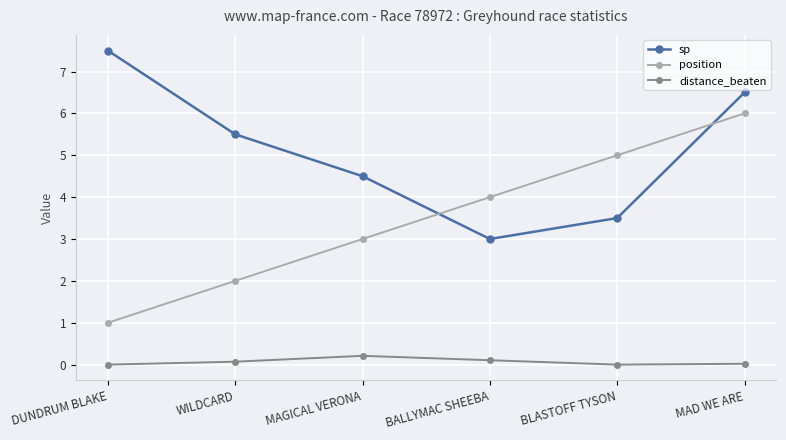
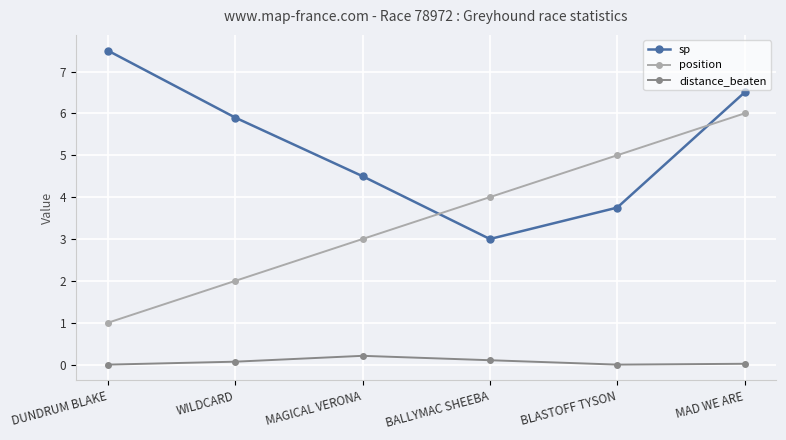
sp, WILDCARD: 5.5 -> 5.9
sp, BLASTOFF TYSON: 3.5 -> 3.8
